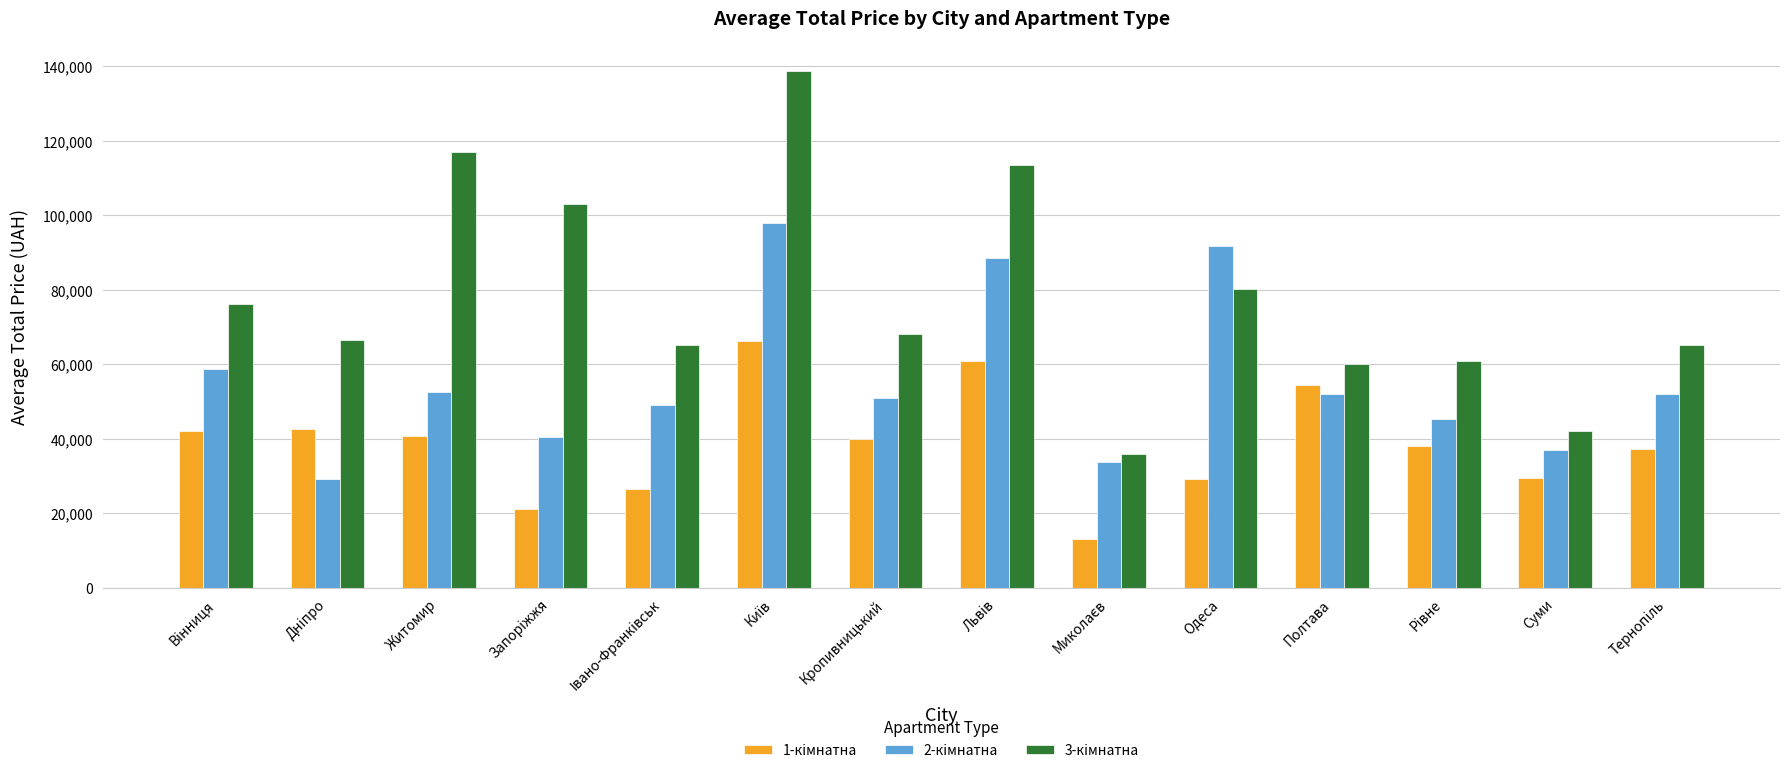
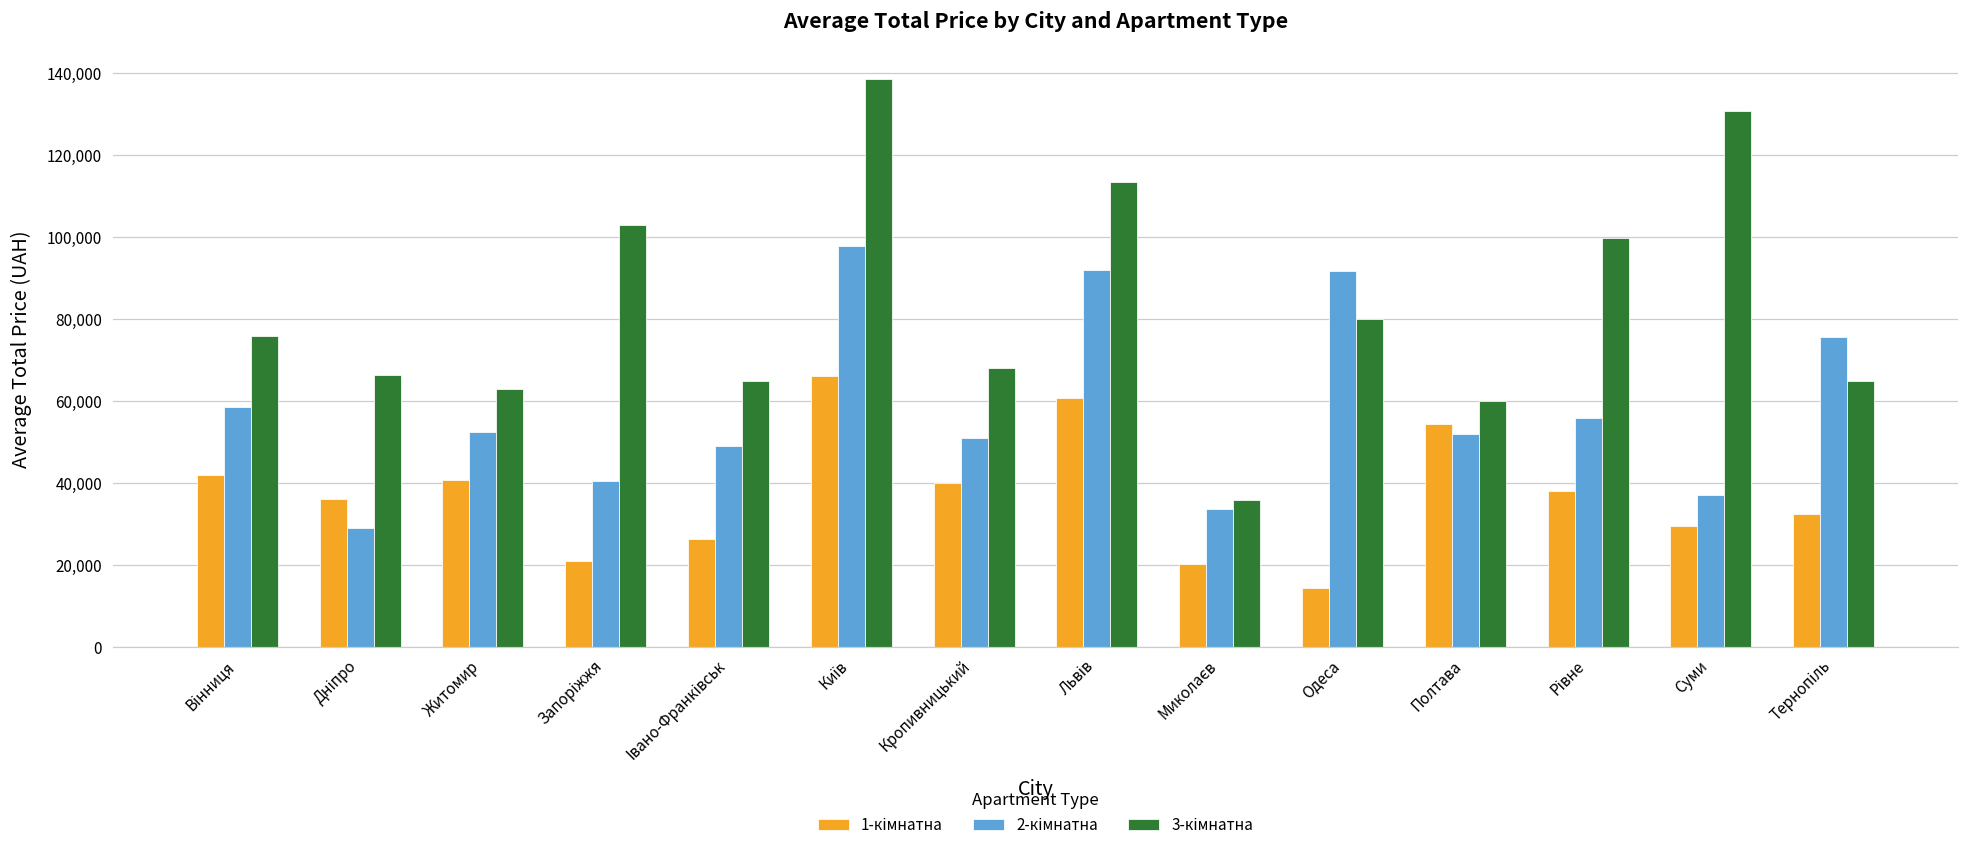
1-кімнатна, Дніпро: 43,000 -> 36,000
3-кімнатна, Житомир: 117,000 -> 63,000
2-кімнатна, Львів: 88,000 -> 92,000
1-кімнатна, Миколаєв: 13,000 -> 20,000
1-кімнатна, Одеса: 29,000 -> 14,000
2-кімнатна, Рівне: 45,000 -> 56,000
3-кімнатна, Рівне: 61,000 -> 100,000
3-кімнатна, Суми: 42,000 -> 131,000
1-кімнатна, Тернопіль: 37,000 -> 32,000
2-кімнатна, Тернопіль: 52,000 -> 76,000
